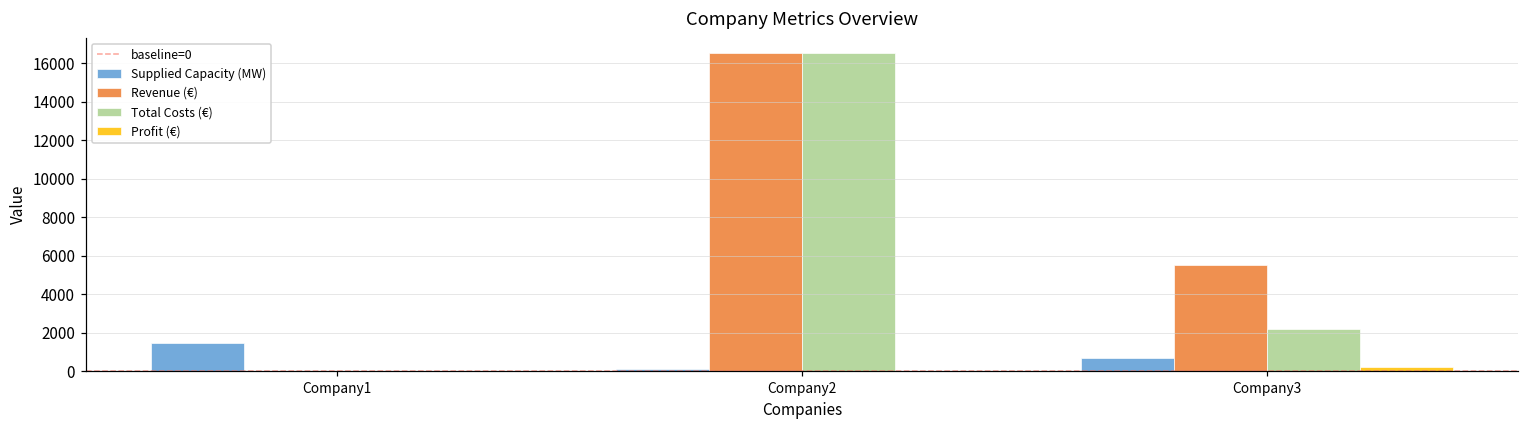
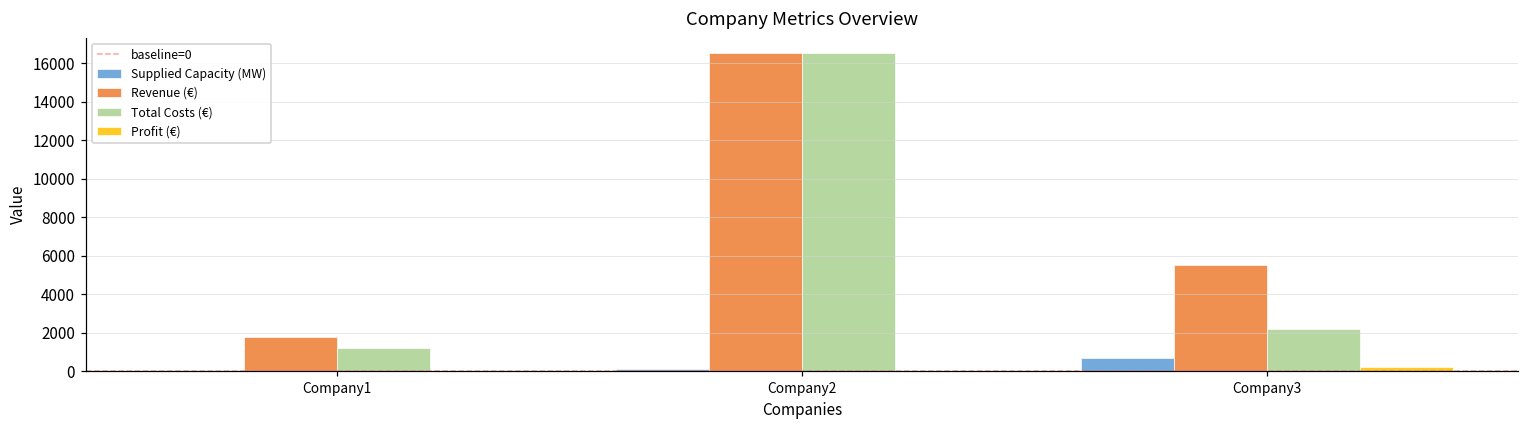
Supplied Capacity (MW), Company1: 1500 -> 0
Revenue (€), Company1: 0 -> 1800
Total Costs (€), Company1: 0 -> 1200
